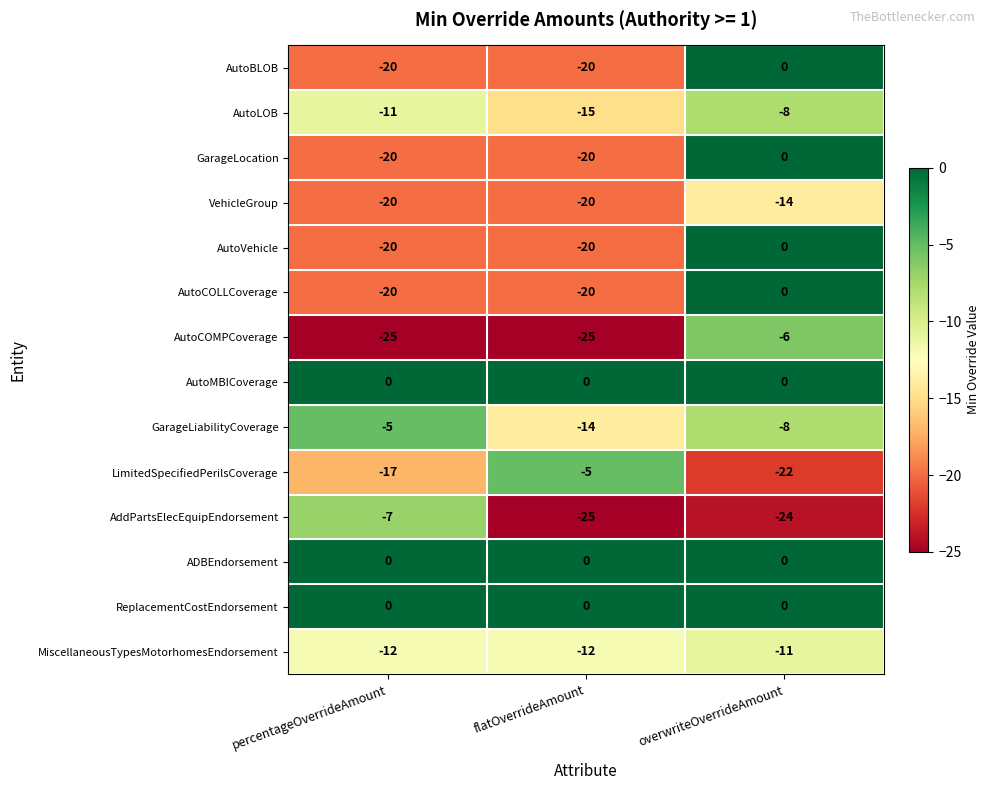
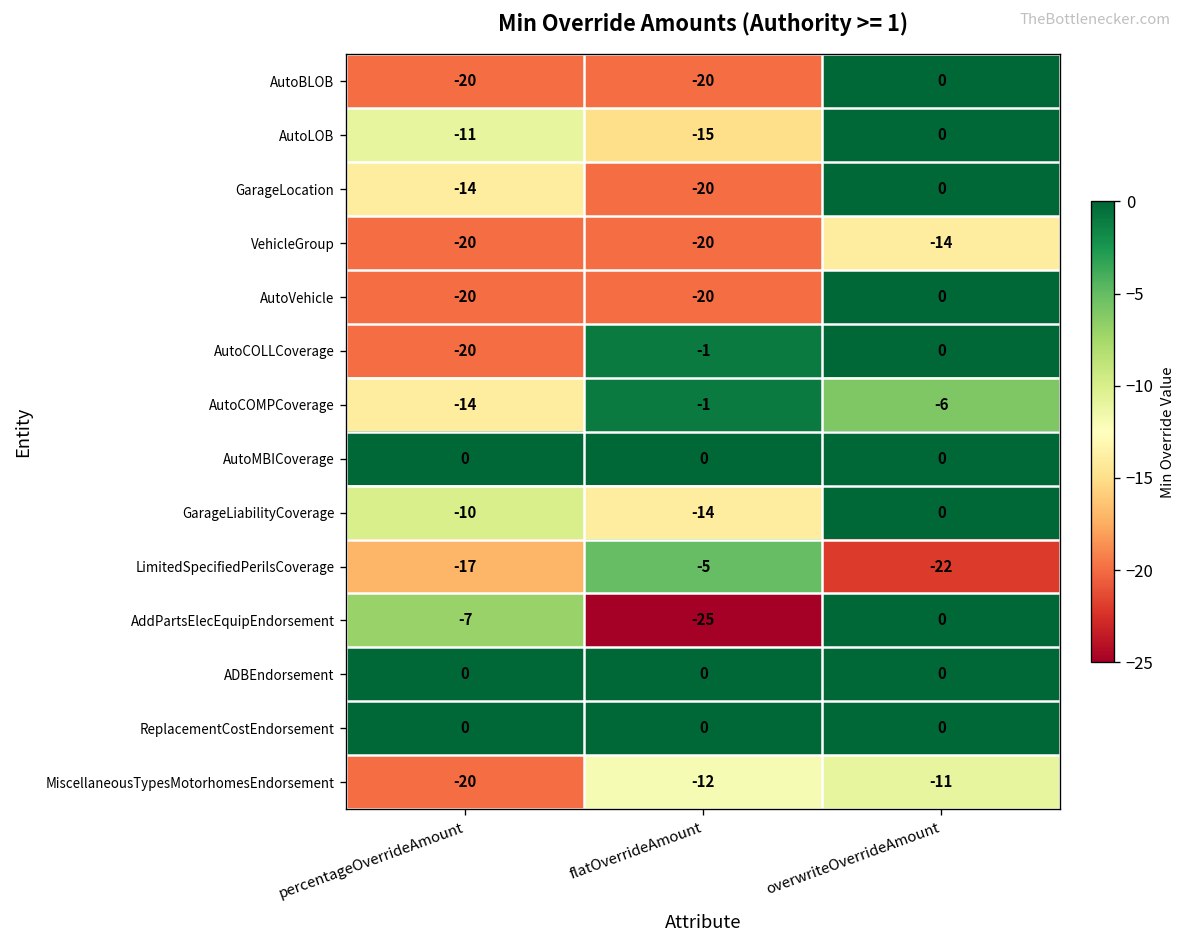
AutoLOB, overwriteOverrideAmount: -8 -> 0
GarageLocation, percentageOverrideAmount: -20 -> -14
AutoCOLLCoverage, flatOverrideAmount: -20 -> -1
AutoCOMPCoverage, percentageOverrideAmount: -25 -> -14
AutoCOMPCoverage, flatOverrideAmount: -25 -> -1
GarageLiabilityCoverage, percentageOverrideAmount: -5 -> -10
GarageLiabilityCoverage, overwriteOverrideAmount: -8 -> 0
AddPartsElecEquipEndorsement, overwriteOverrideAmount: -24 -> 0
MiscellaneousTypesMotorhomesEndorsement, percentageOverrideAmount: -12 -> -20
